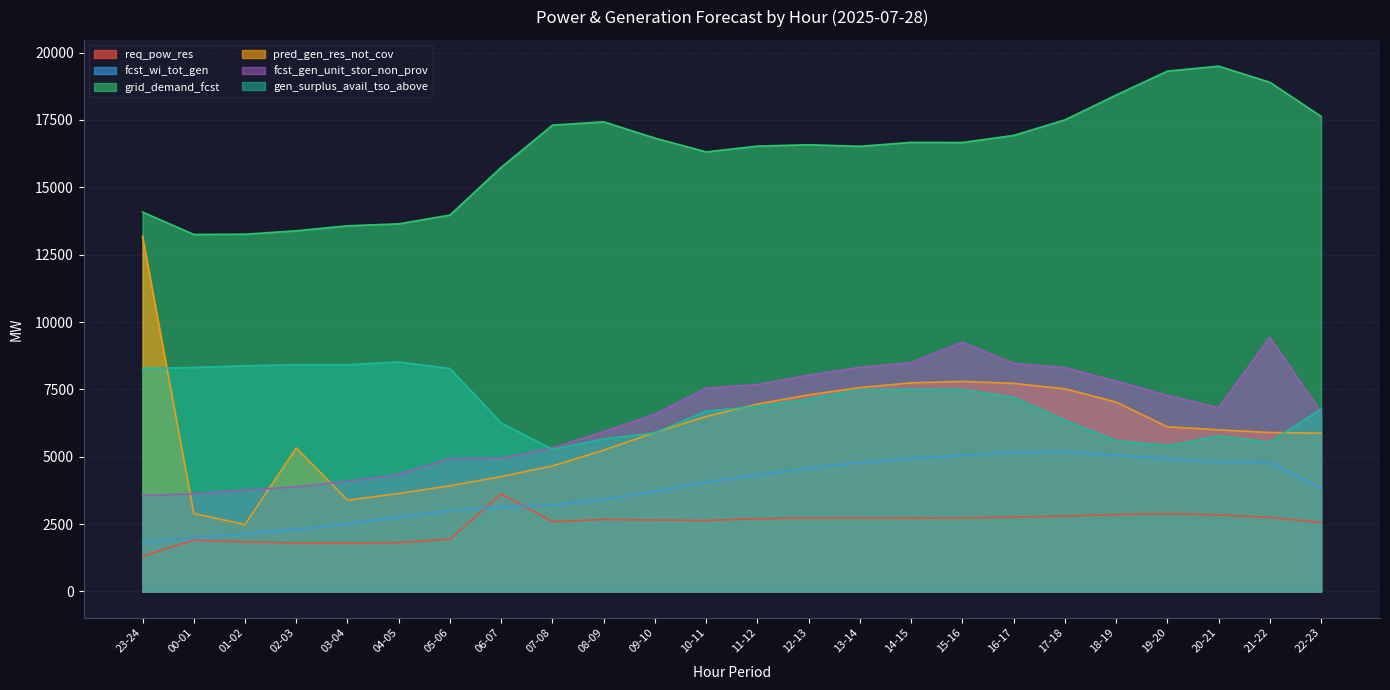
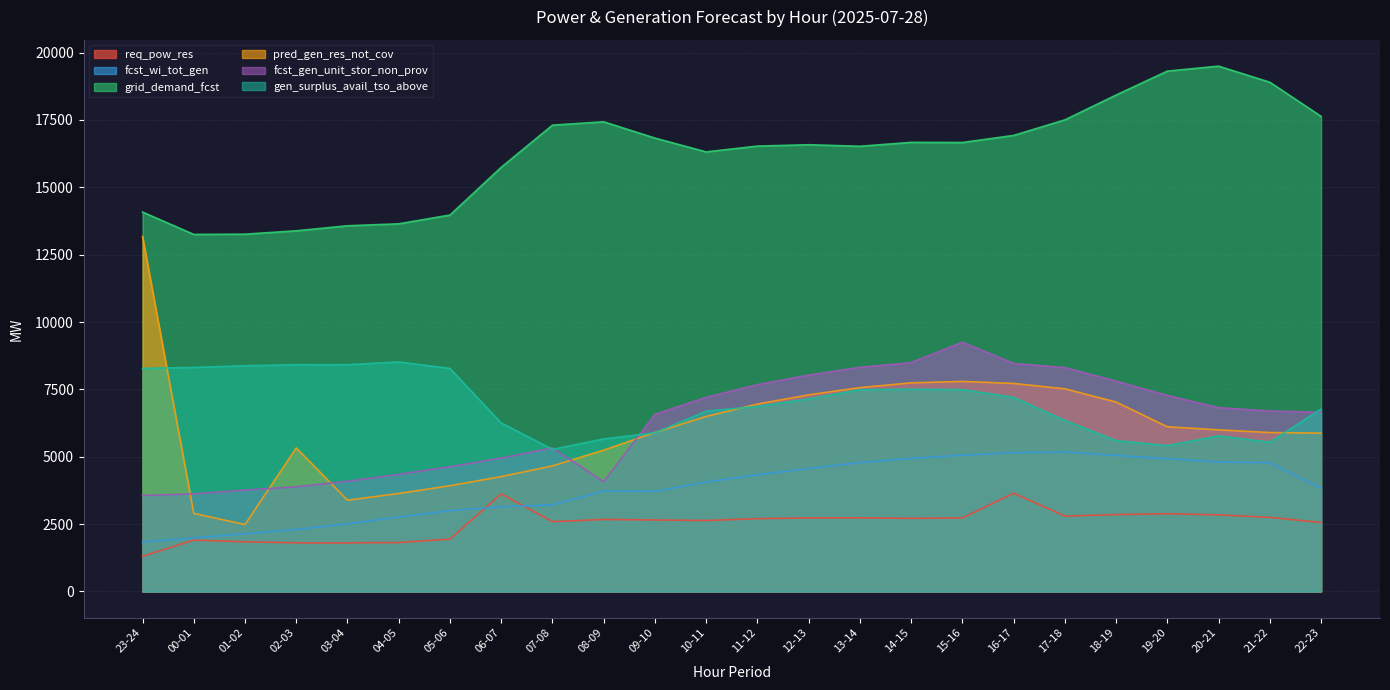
fcst_gen_unit_stor_non_prov, 05-06: 4900 -> 4600
fcst_wi_tot_gen, 08-09: 3400 -> 3700
fcst_gen_unit_stor_non_prov, 08-09: 5900 -> 4100
fcst_gen_unit_stor_non_prov, 10-11: 7600 -> 7200
req_pow_res, 16-17: 2800 -> 3600
fcst_gen_unit_stor_non_prov, 21-22: 9400 -> 6700
